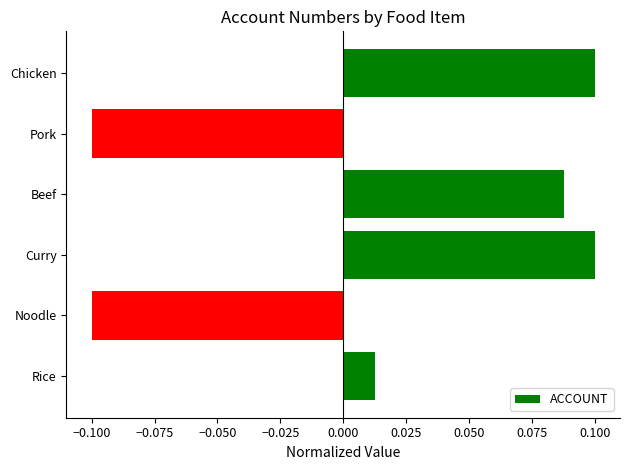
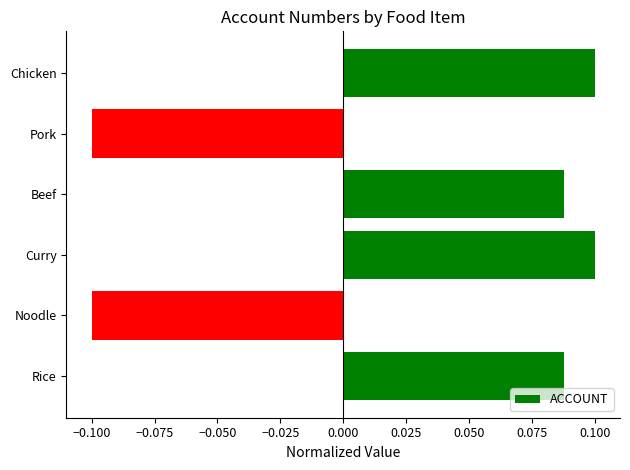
Rice: 0.013 -> 0.088
